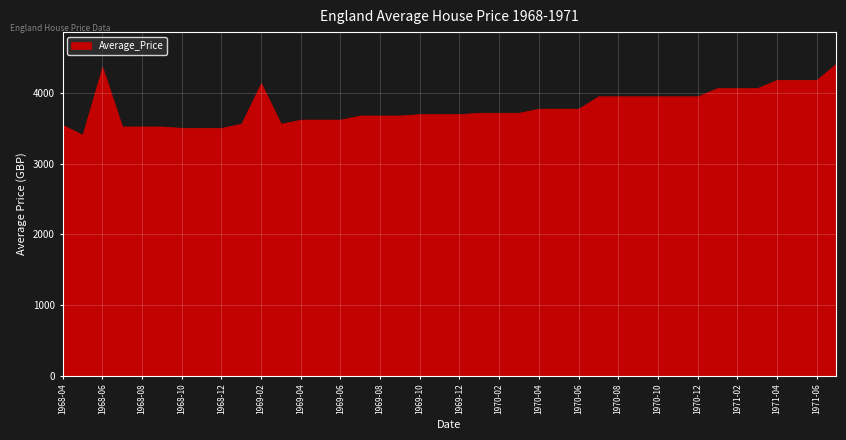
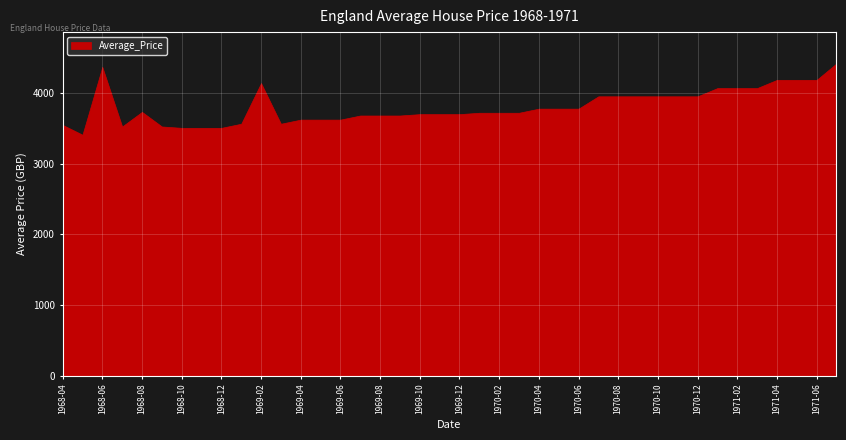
1968-08: 3500 -> 3700
